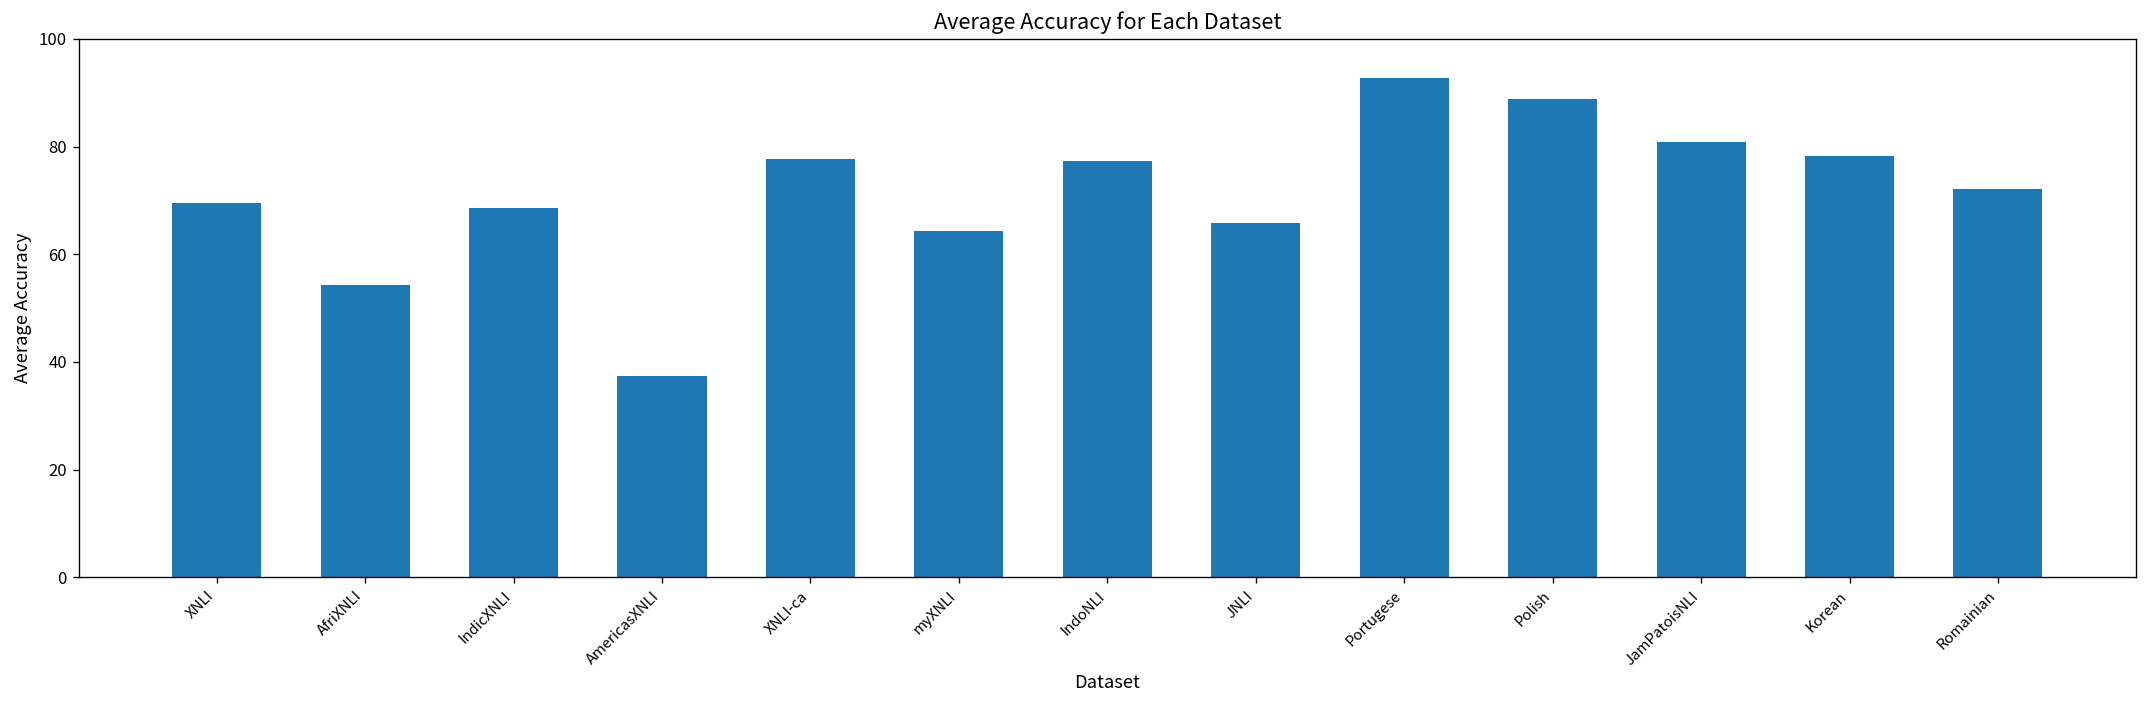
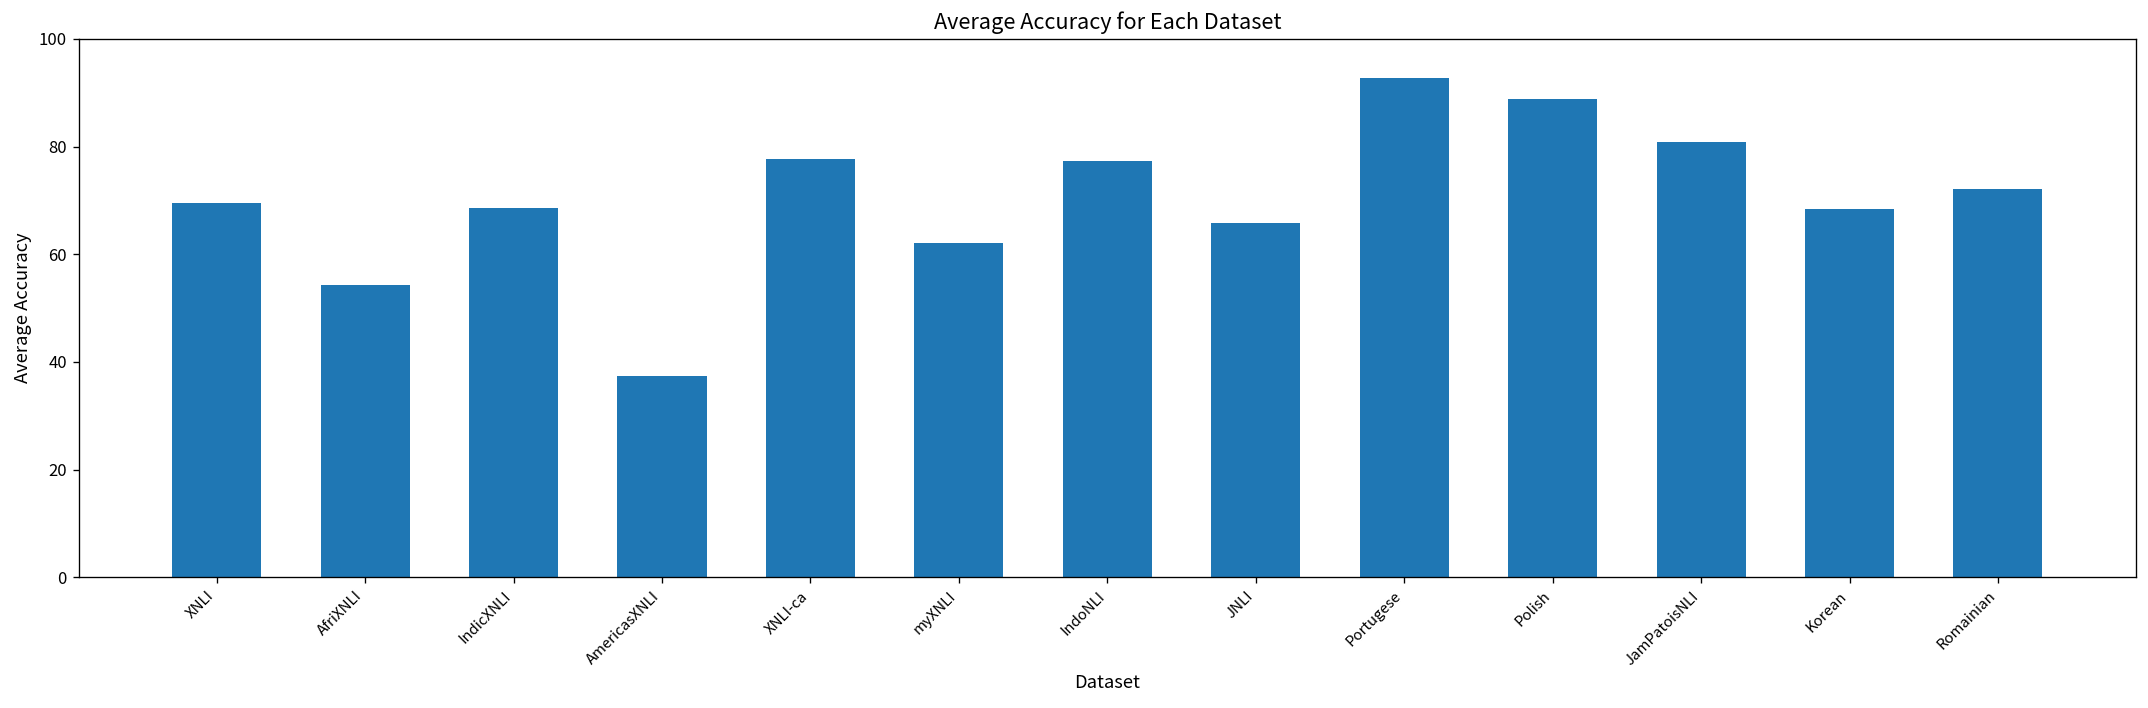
myXNLI: 64 -> 62
Korean: 78 -> 68
